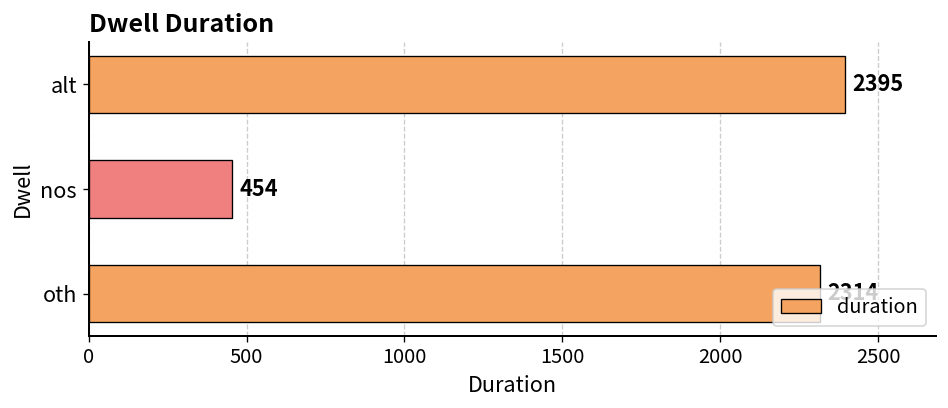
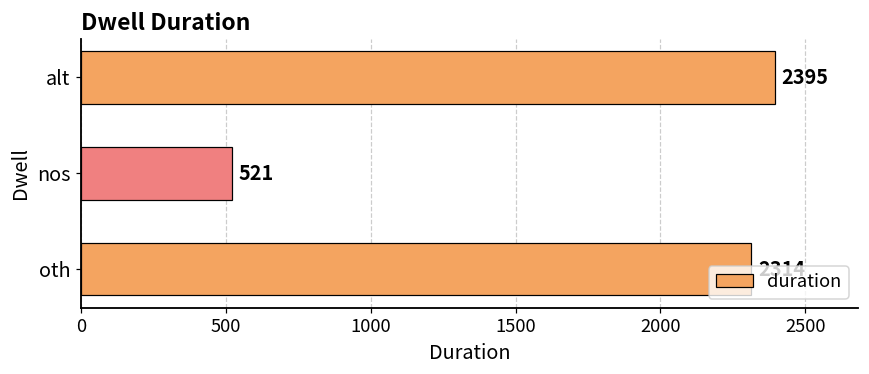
nos: 454 -> 521
